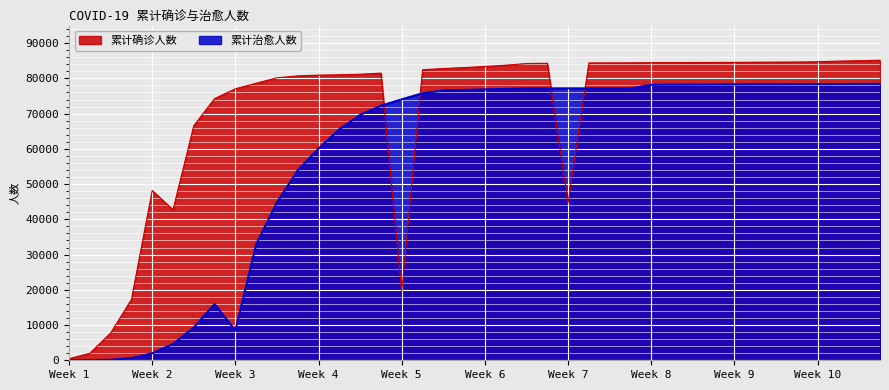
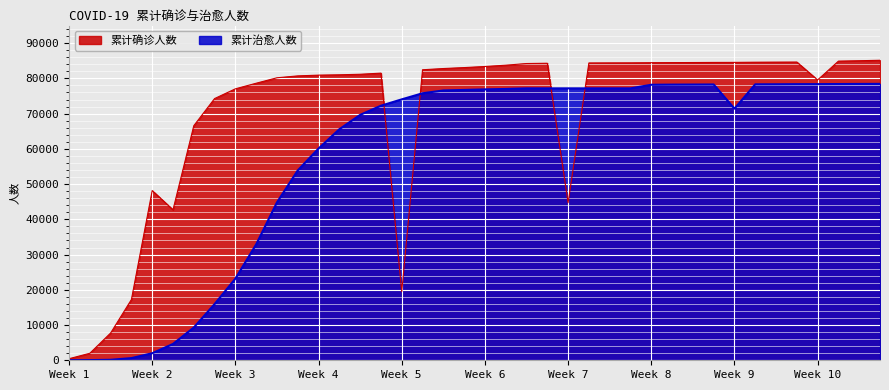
累计治愈人数, Week 3: 8000 -> 23000
累计治愈人数, Week 9: 78000 -> 71000
累计确诊人数, Week 10: 85000 -> 80000
